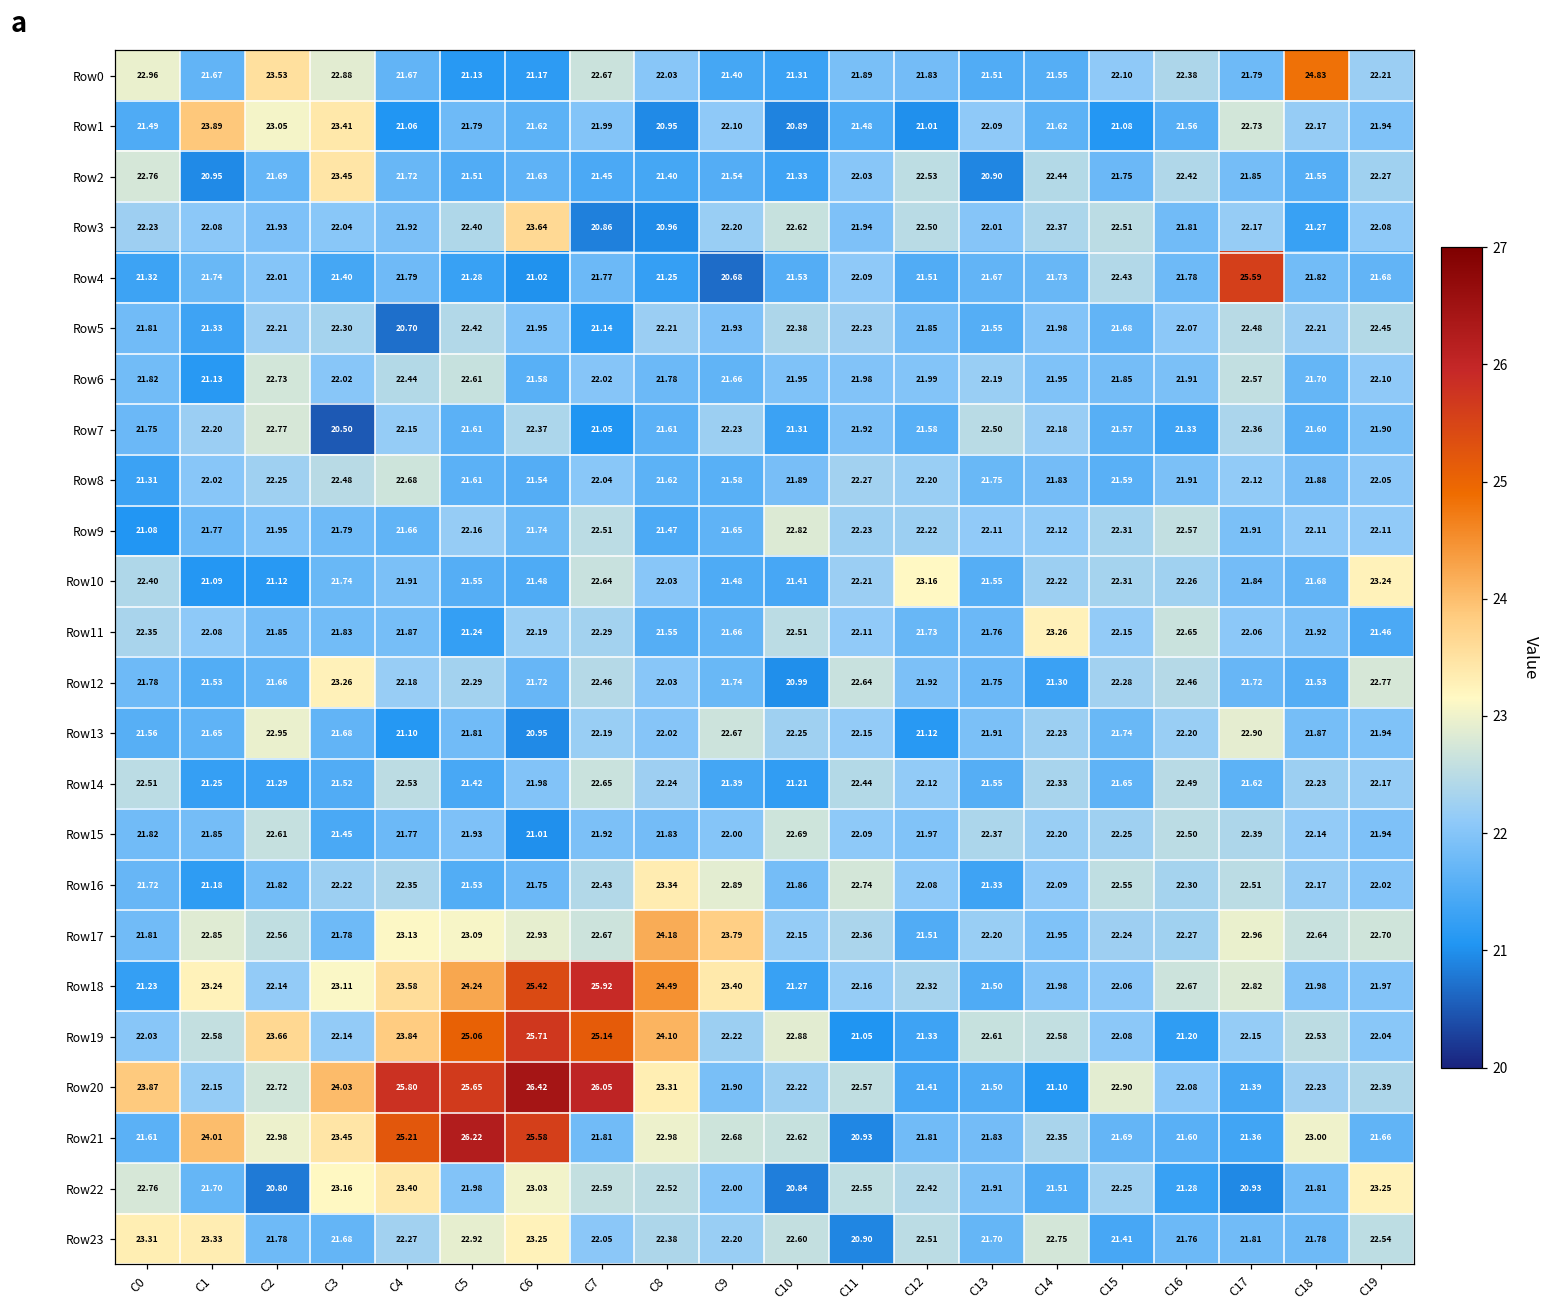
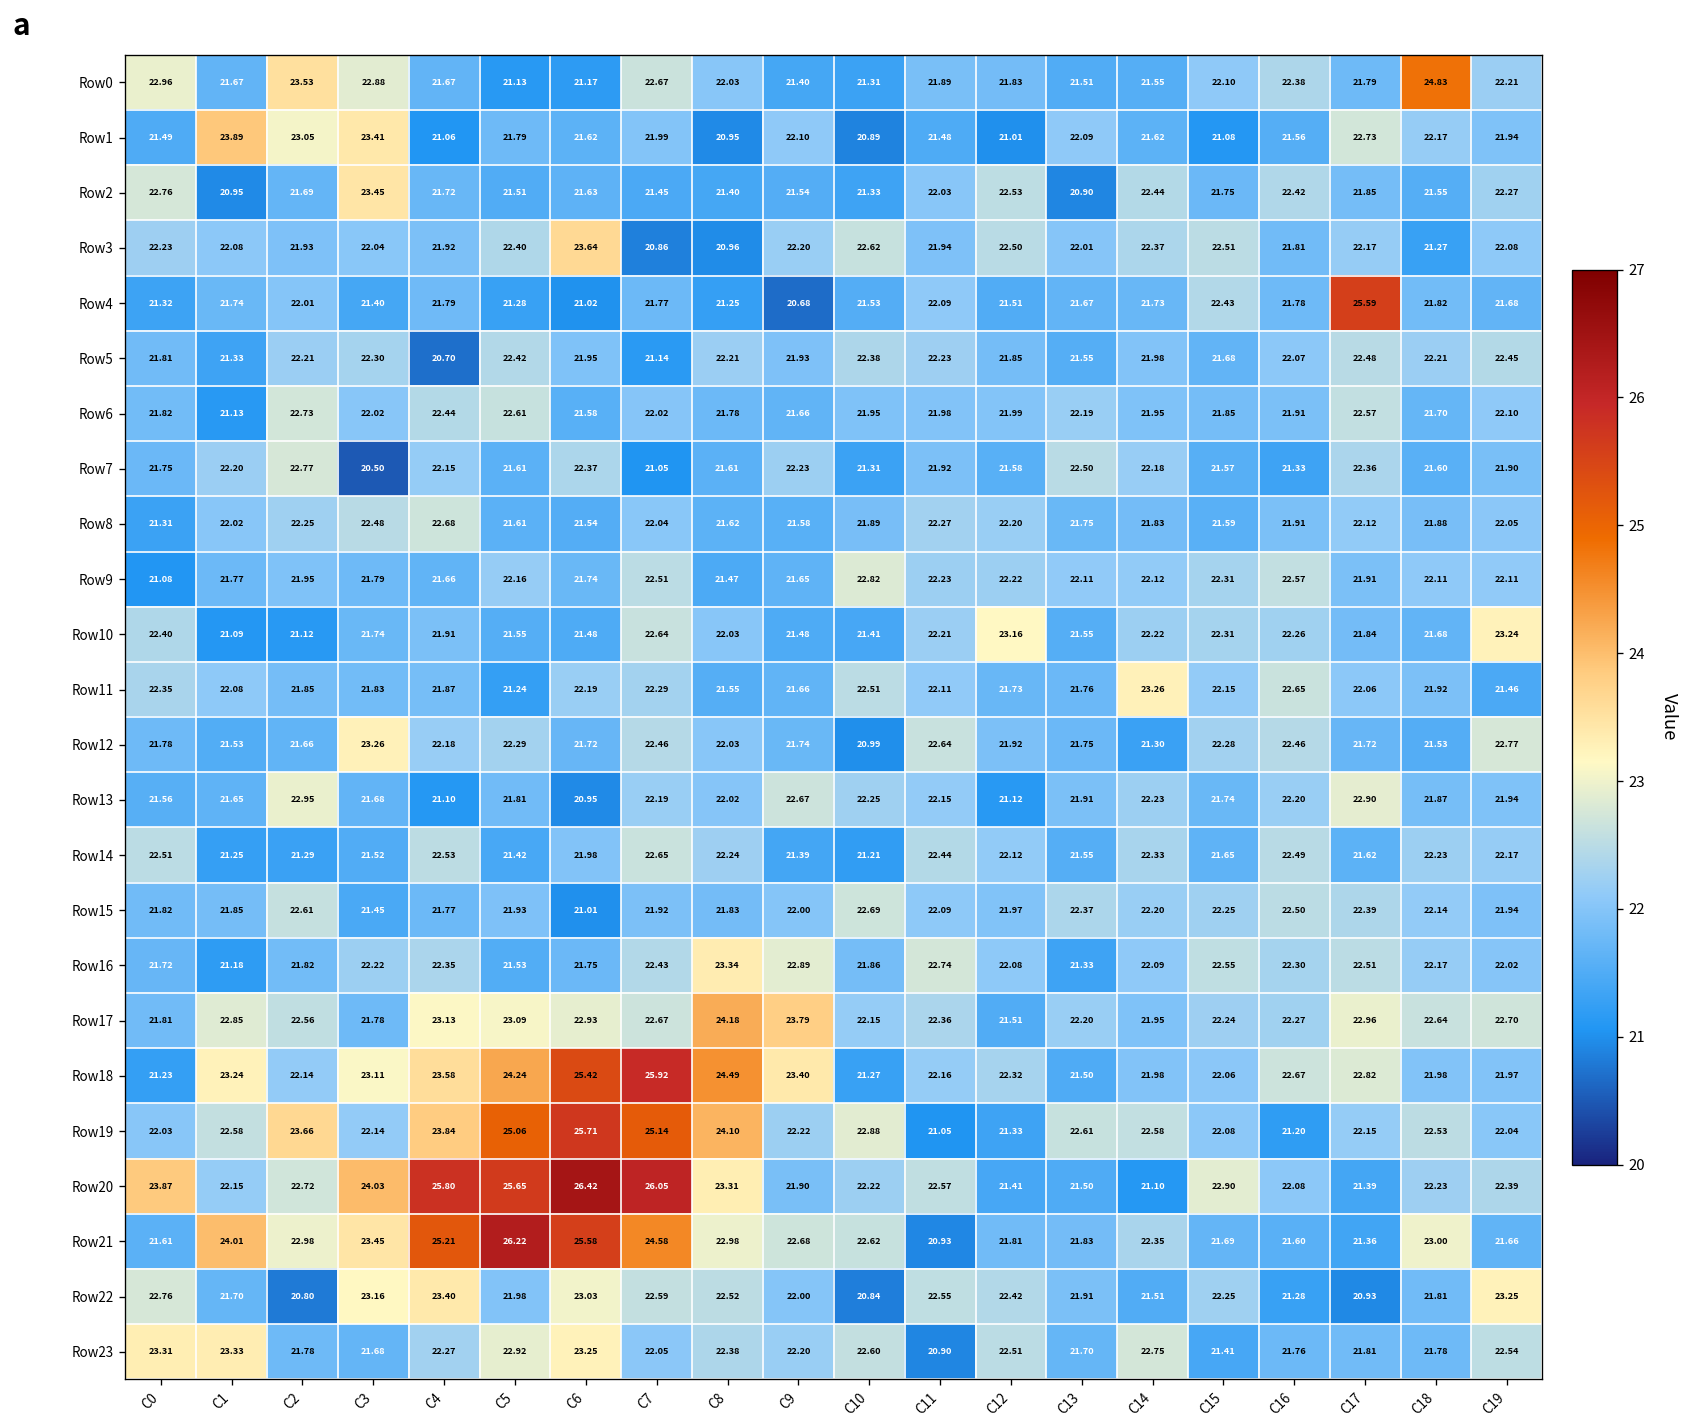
Row21, C7: 21.81 -> 24.58
